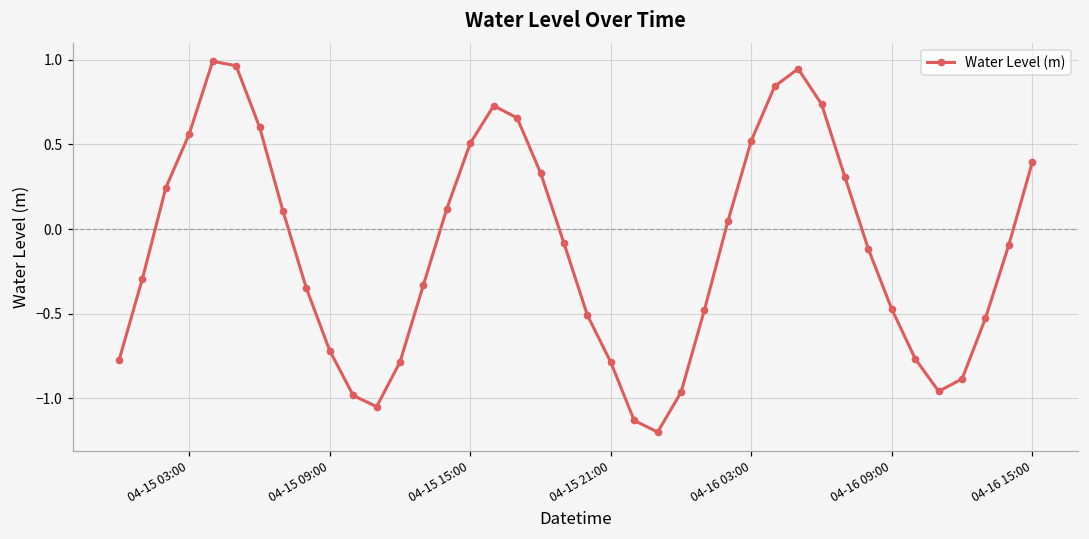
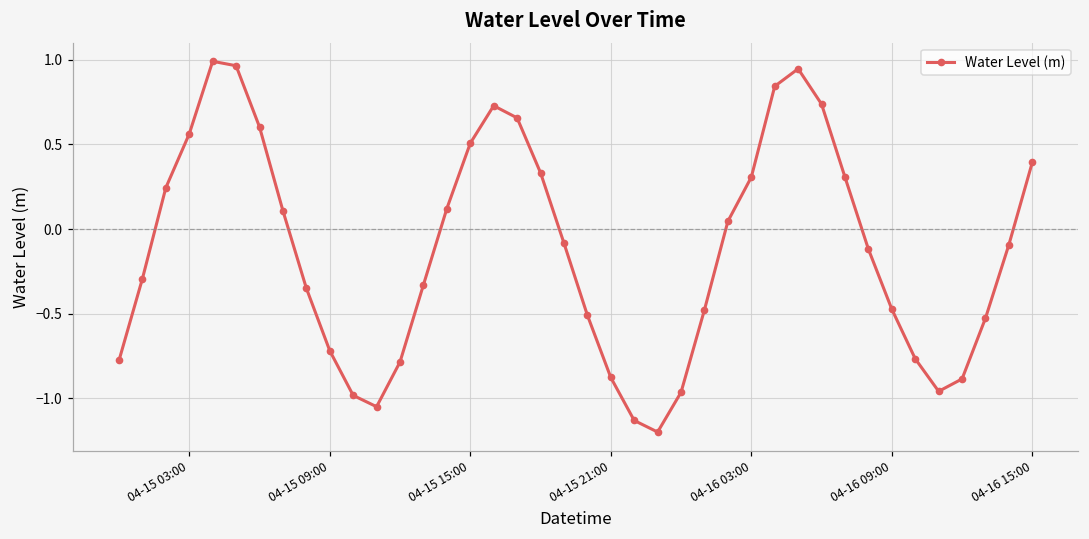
04-15 21:00: -0.79 -> -0.88
04-16 03:00: 0.52 -> 0.31
